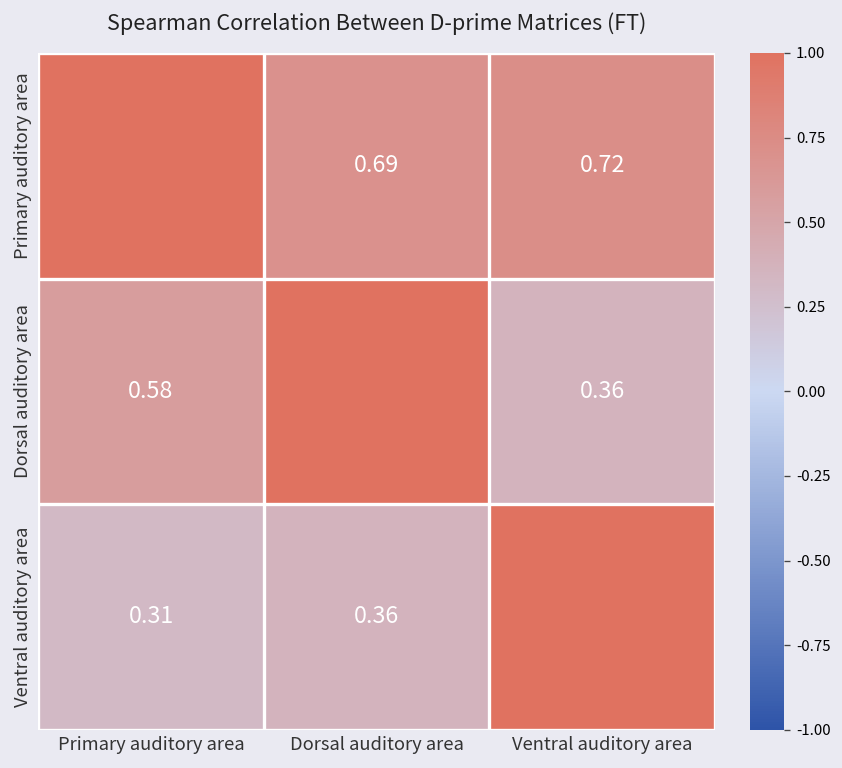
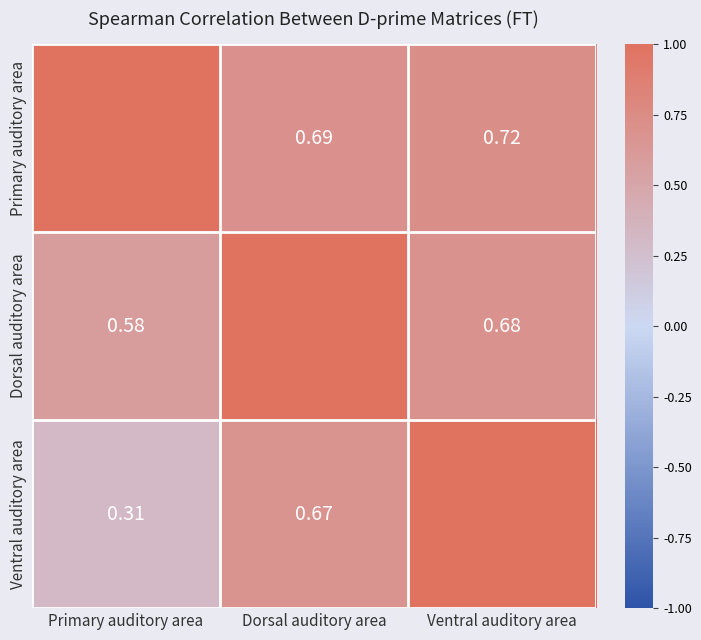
Dorsal auditory area, Ventral auditory area: 0.36 -> 0.68
Ventral auditory area, Dorsal auditory area: 0.36 -> 0.67
